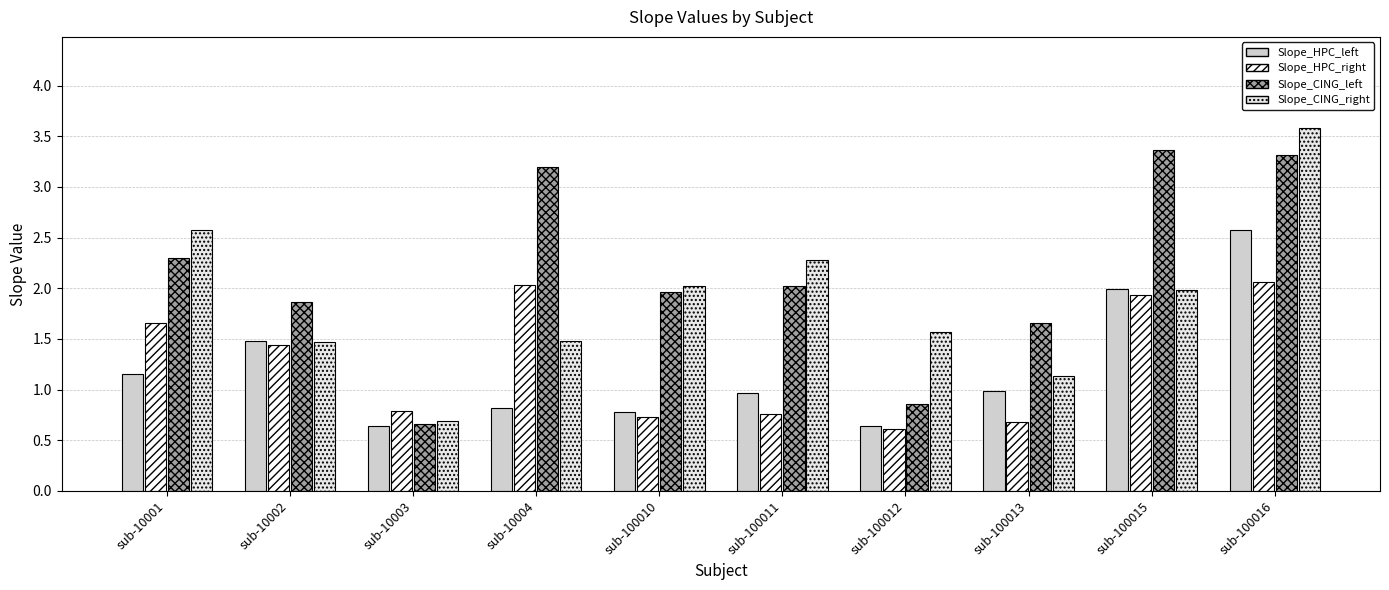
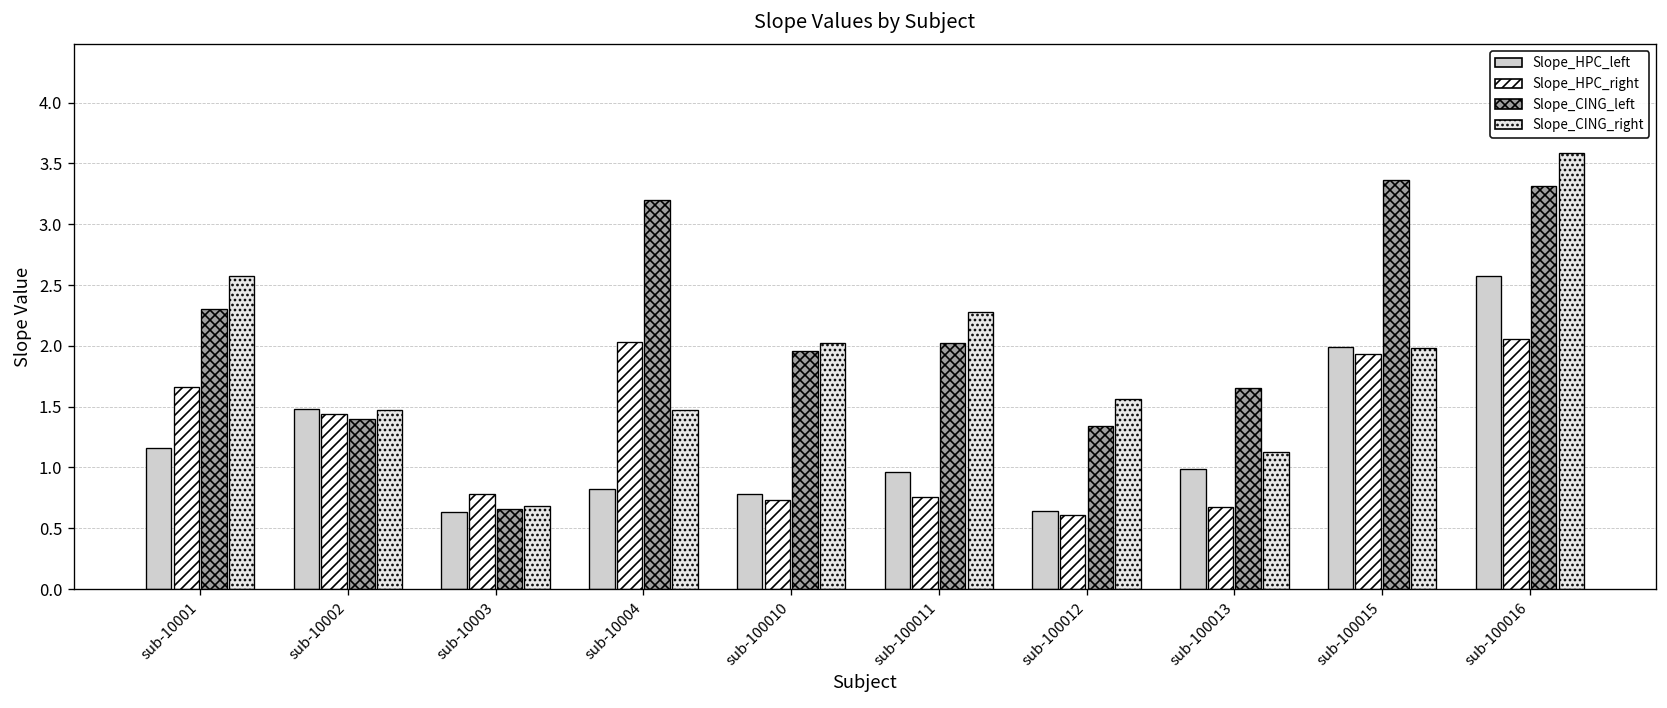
Slope_CING_left, sub-10002: 1.86 -> 1.40
Slope_CING_left, sub-100012: 0.85 -> 1.34
